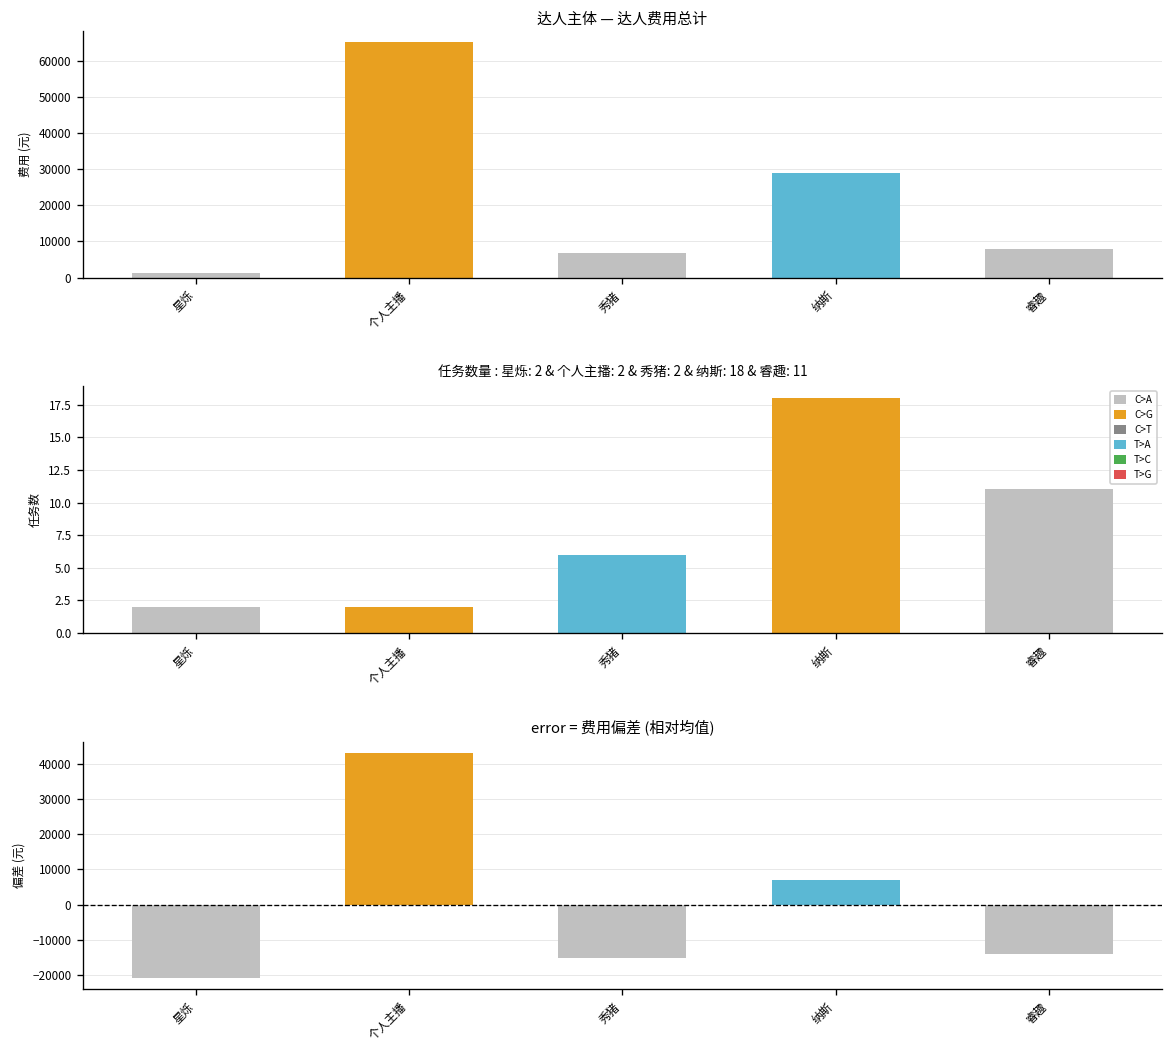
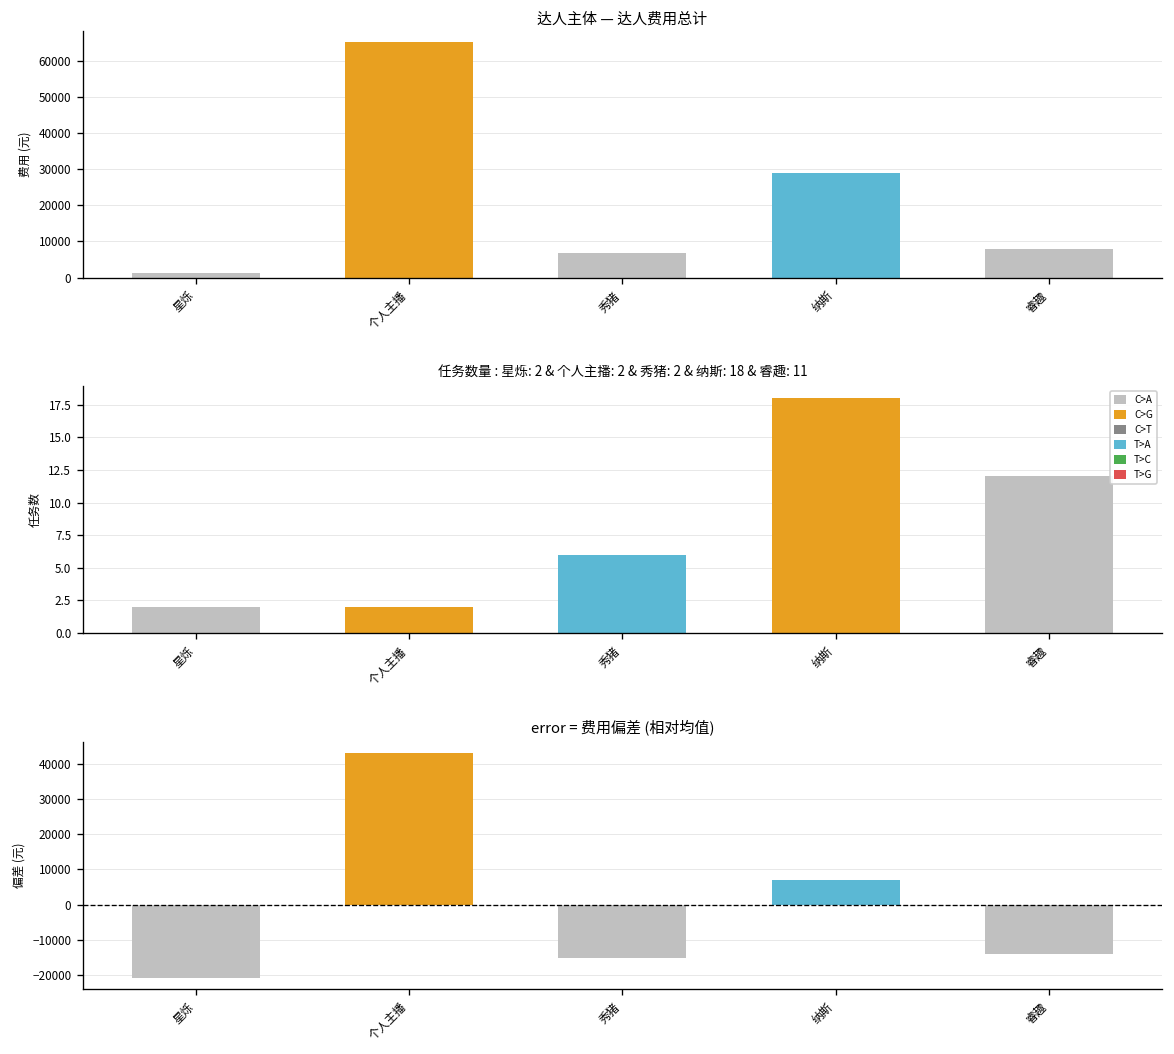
任务数量 : 星烁: 2 & 个人主播: 2 & 秀猪: 2 & 纳斯: 18 & 睿趣: 11, 睿趣: 11 -> 12
